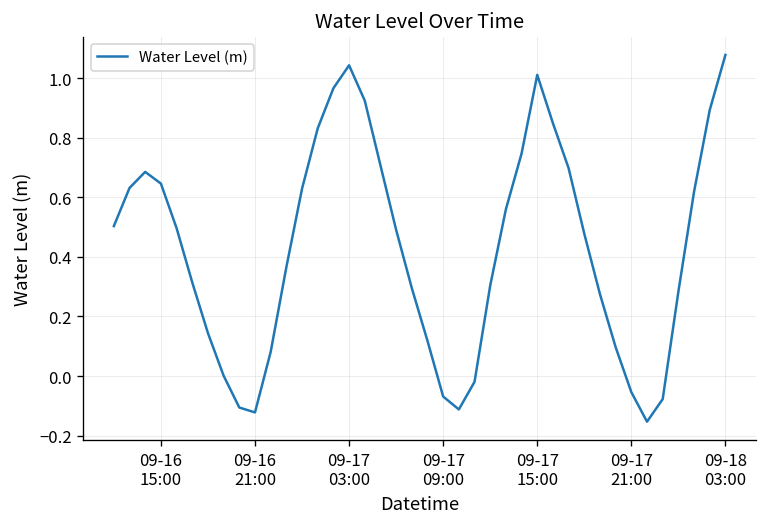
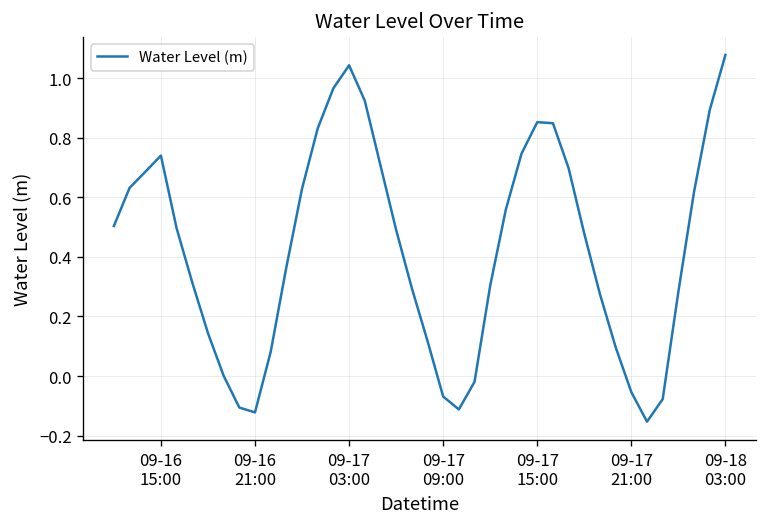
09-16 15:00: 0.65 -> 0.74
09-17 15:00: 1.01 -> 0.85
